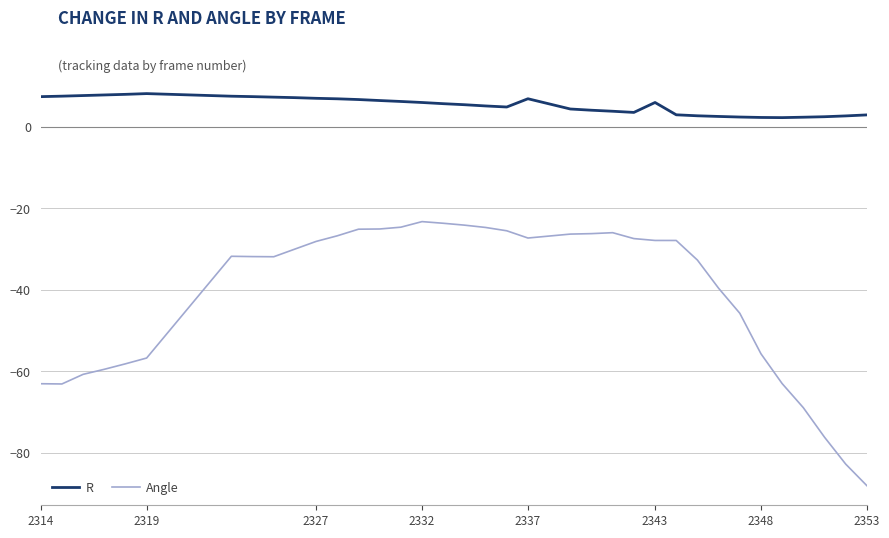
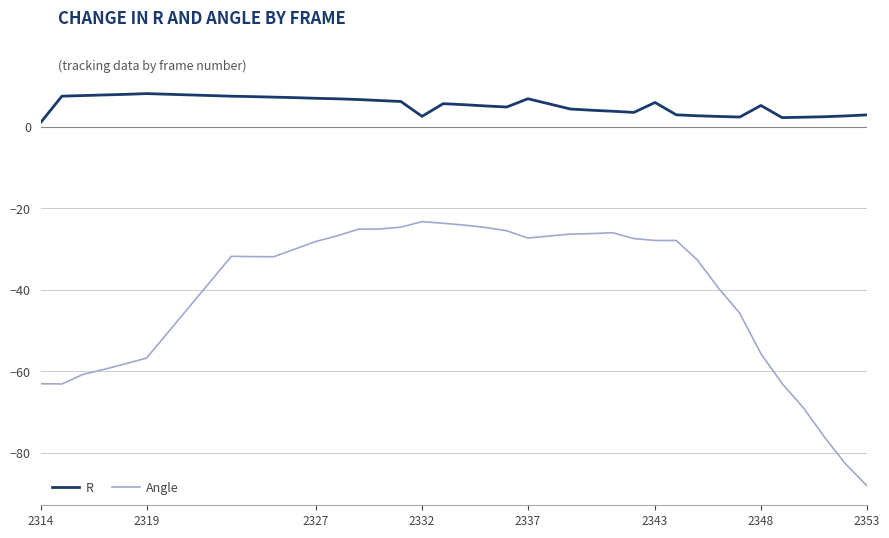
R, 2314: 7 -> 1
R, 2332: 6 -> 3
R, 2348: 2 -> 5
